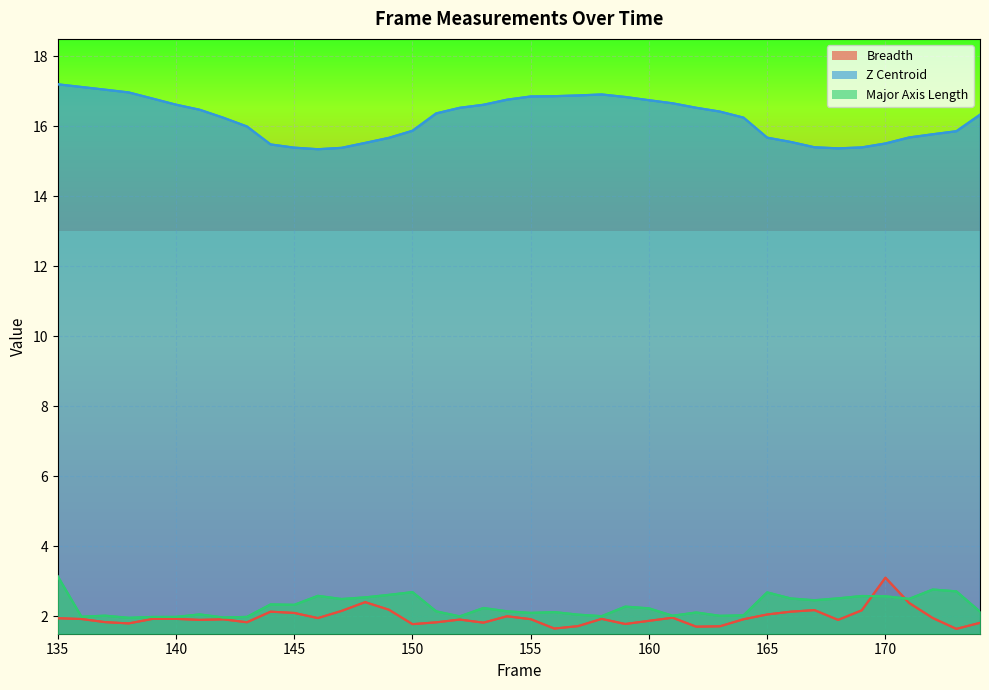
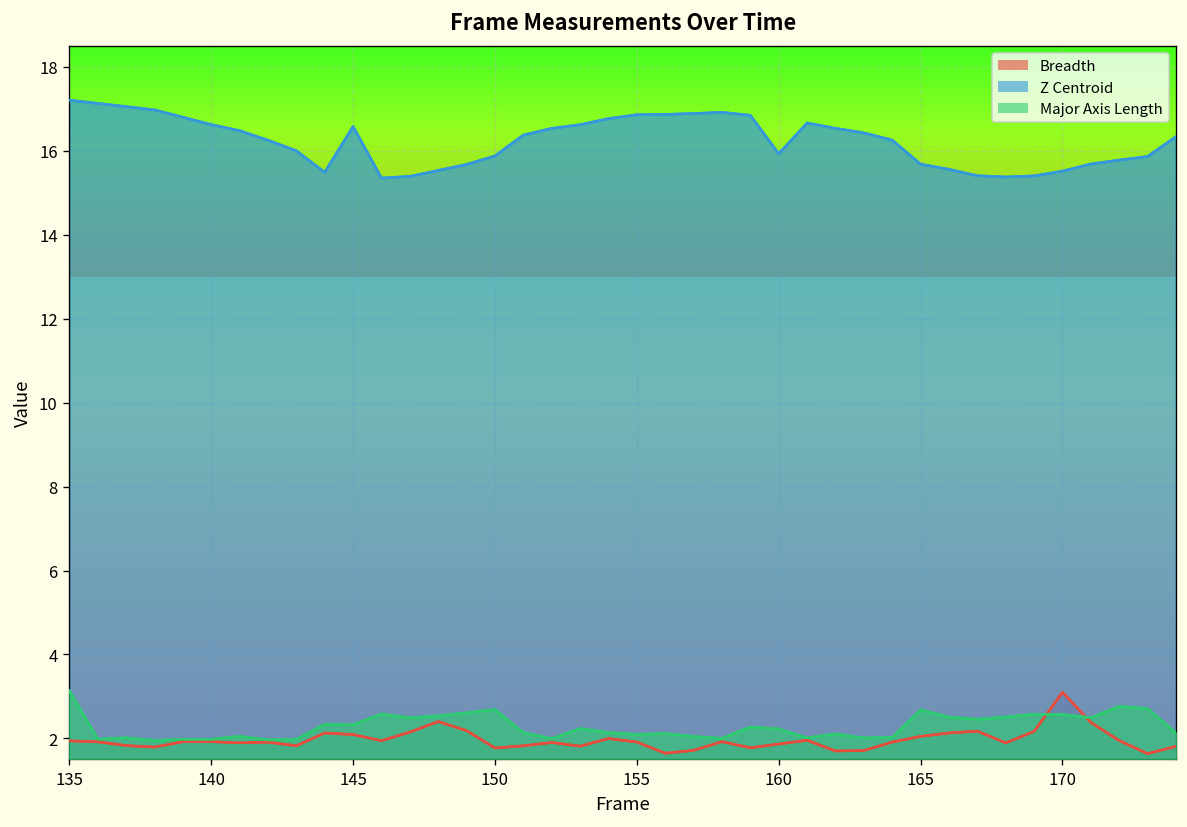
Z Centroid, 145: 15.4 -> 16.6
Z Centroid, 160: 16.7 -> 15.9
